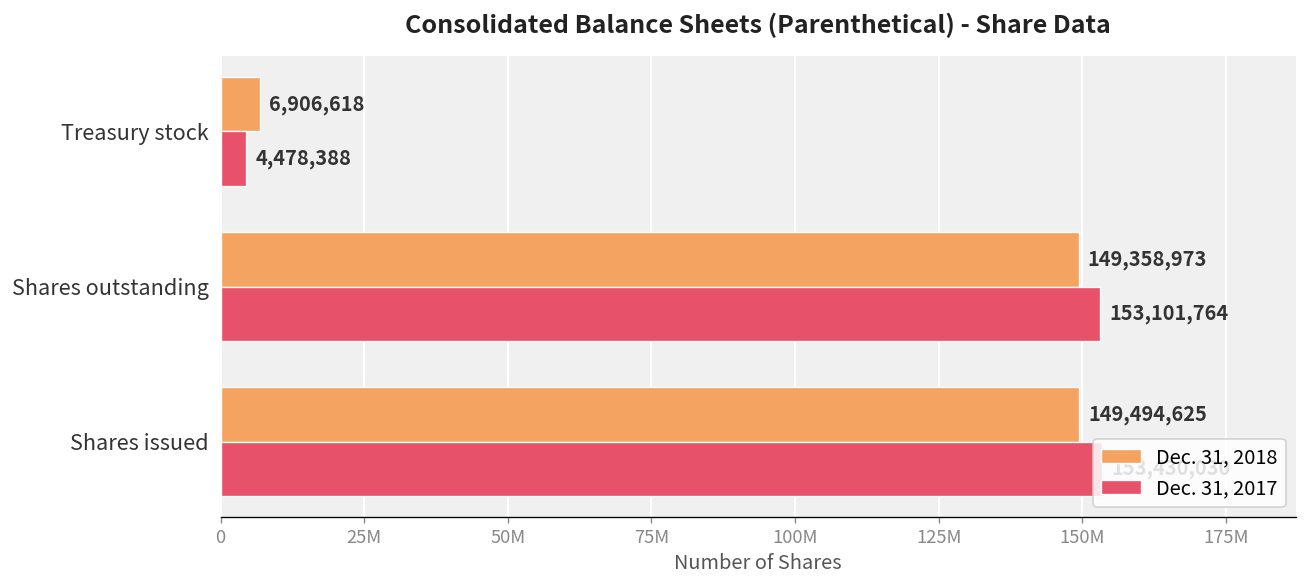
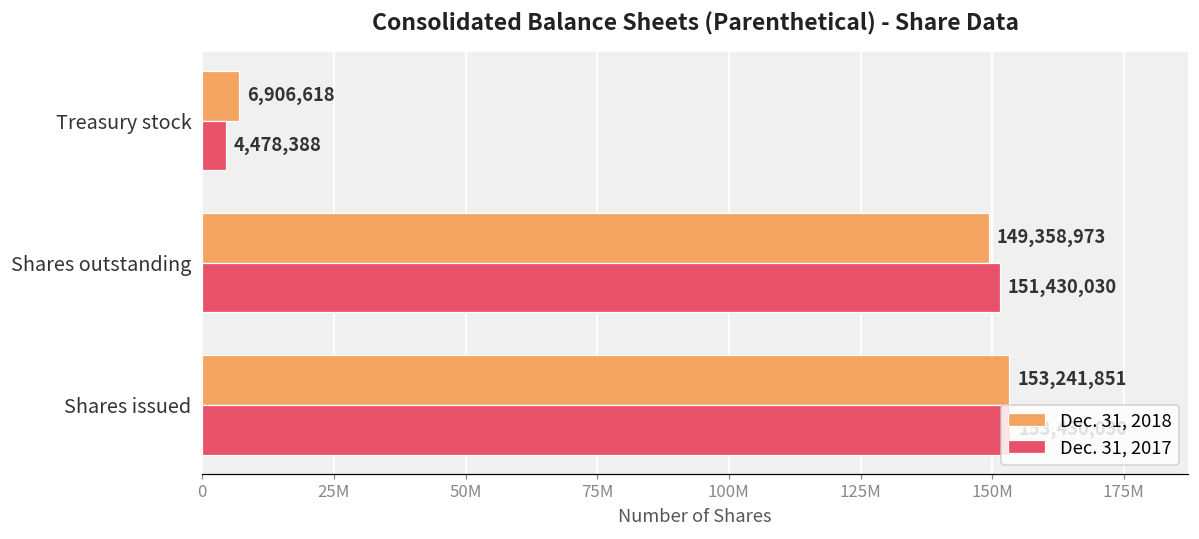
Dec. 31, 2017, Shares outstanding: 153,101,764 -> 151,430,030
Dec. 31, 2018, Shares issued: 149,494,625 -> 153,241,851
